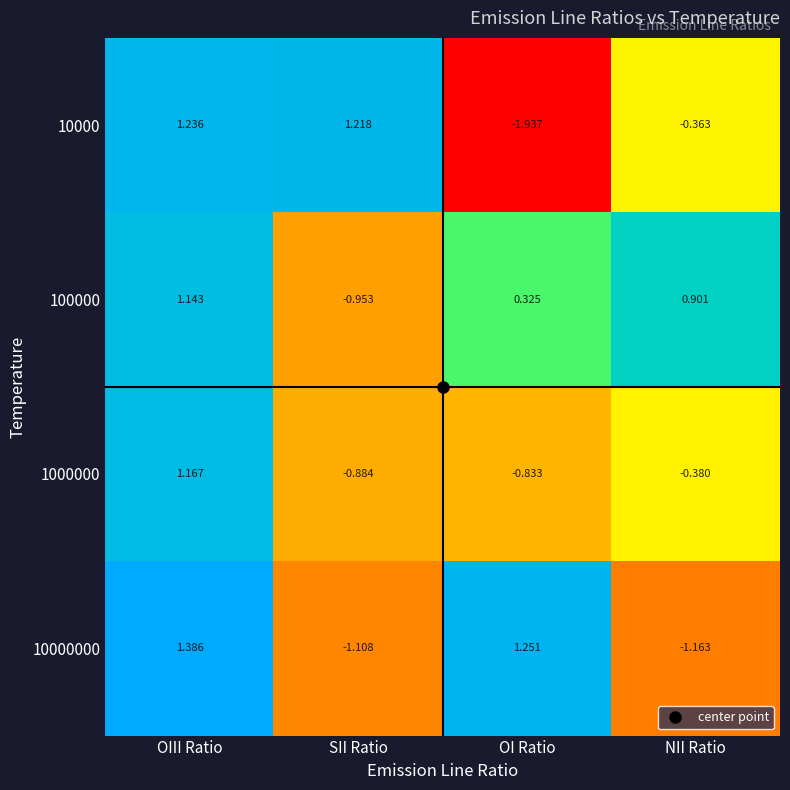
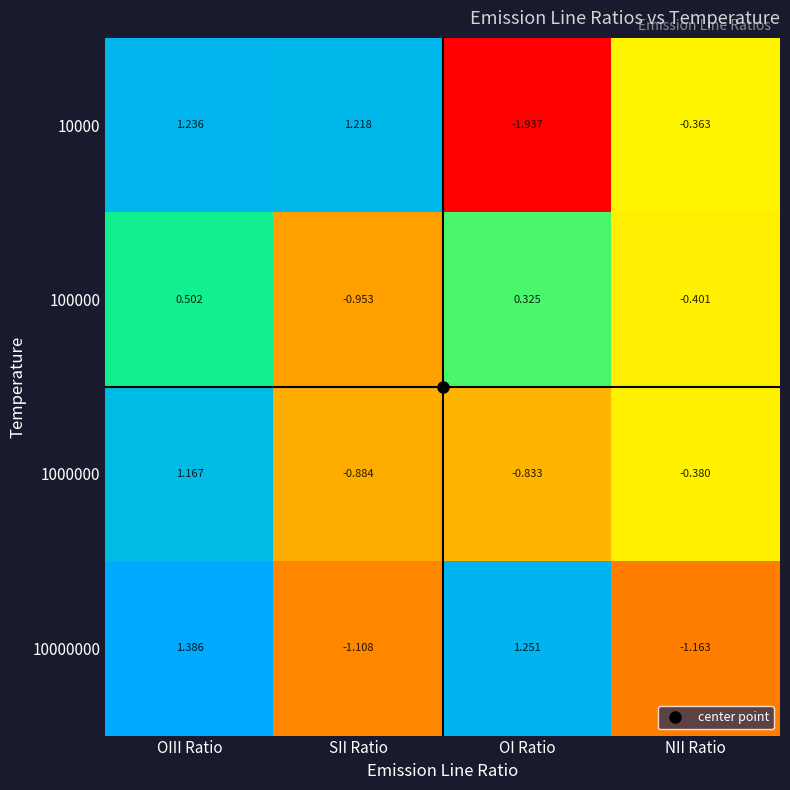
100000, OIII Ratio: 1.143 -> 0.502
100000, NII Ratio: 0.901 -> -0.401
